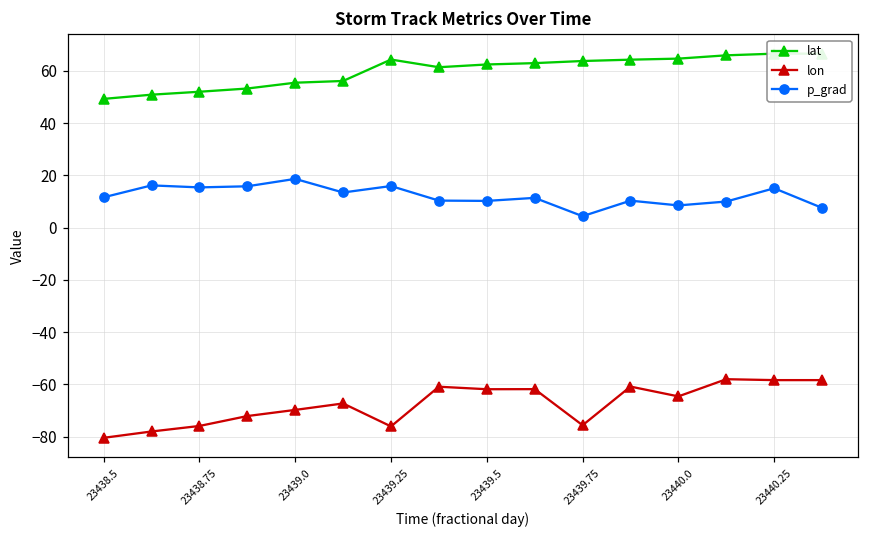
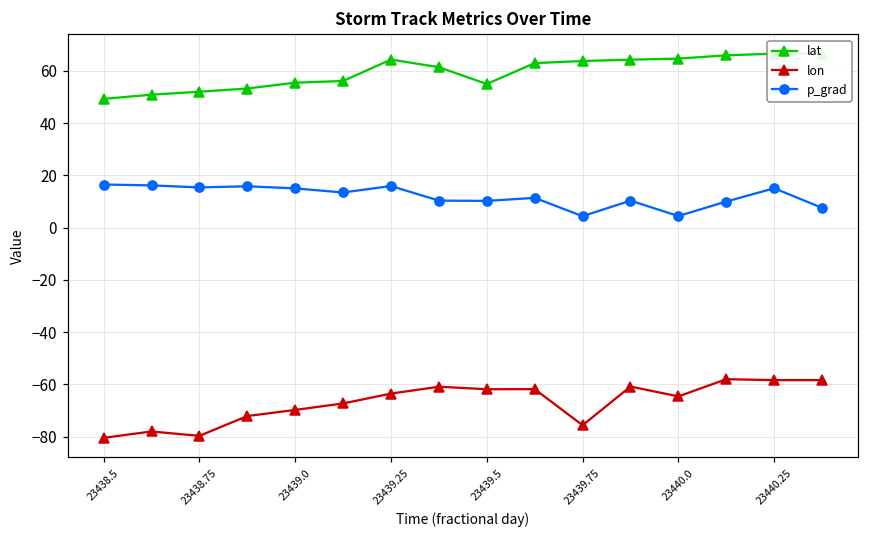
p_grad, 23438.5: 12 -> 16
lon, 23438.75: -76 -> -80
p_grad, 23439.0: 19 -> 15
lon, 23439.25: -76 -> -64
lat, 23439.5: 62 -> 55
p_grad, 23440.0: 8 -> 4
